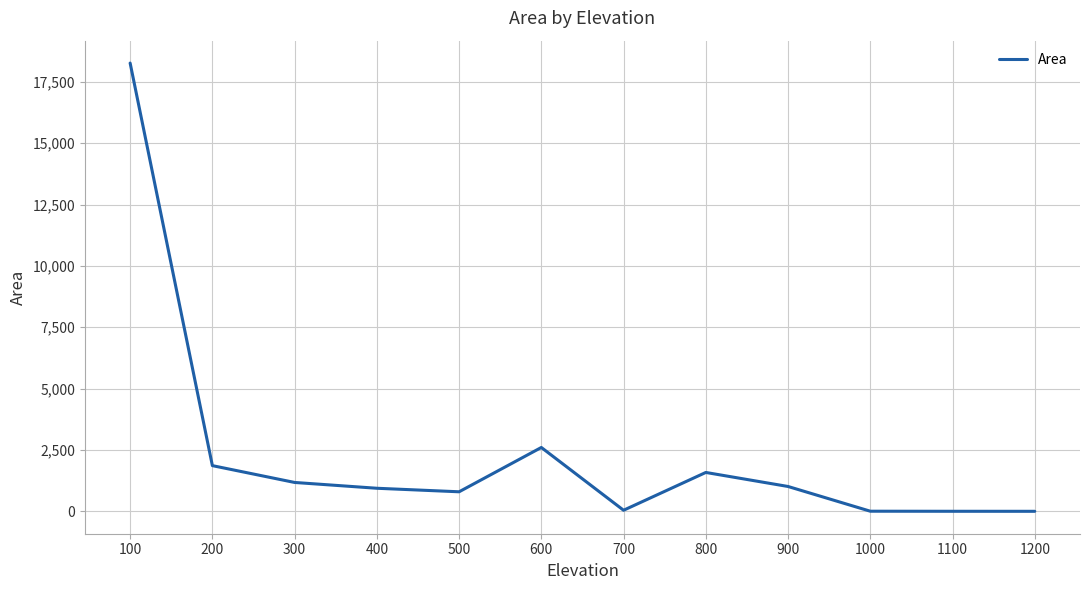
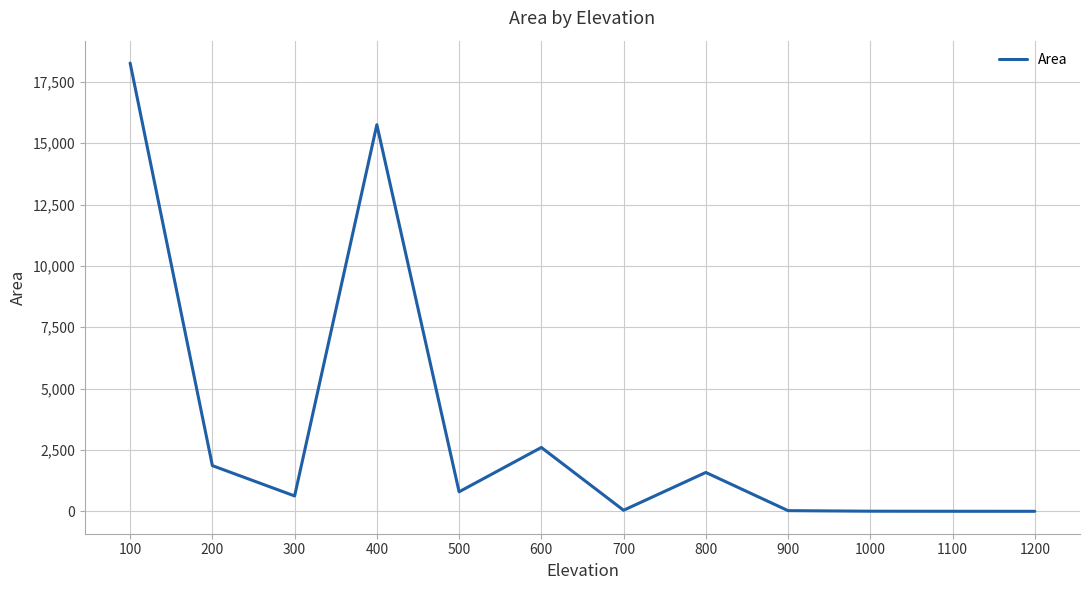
300: 1,200 -> 600
400: 900 -> 15,800
900: 1,000 -> 0
